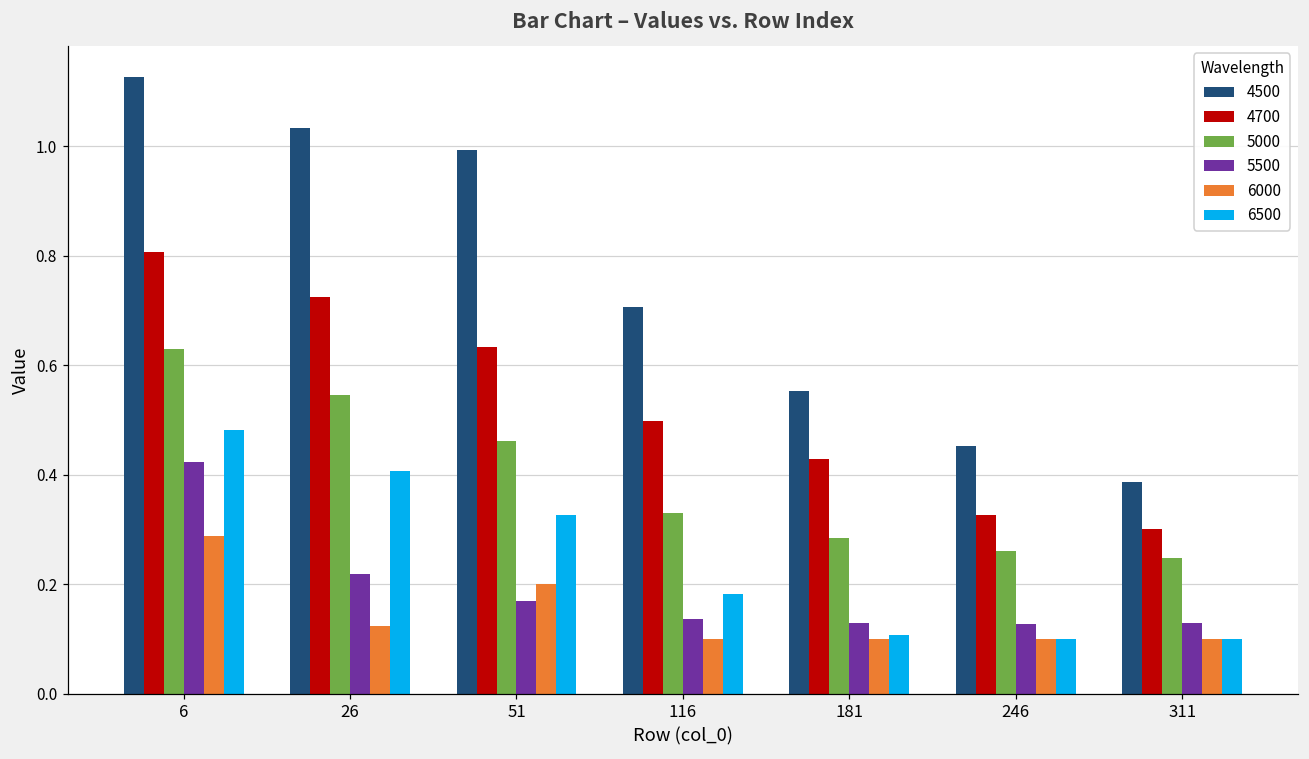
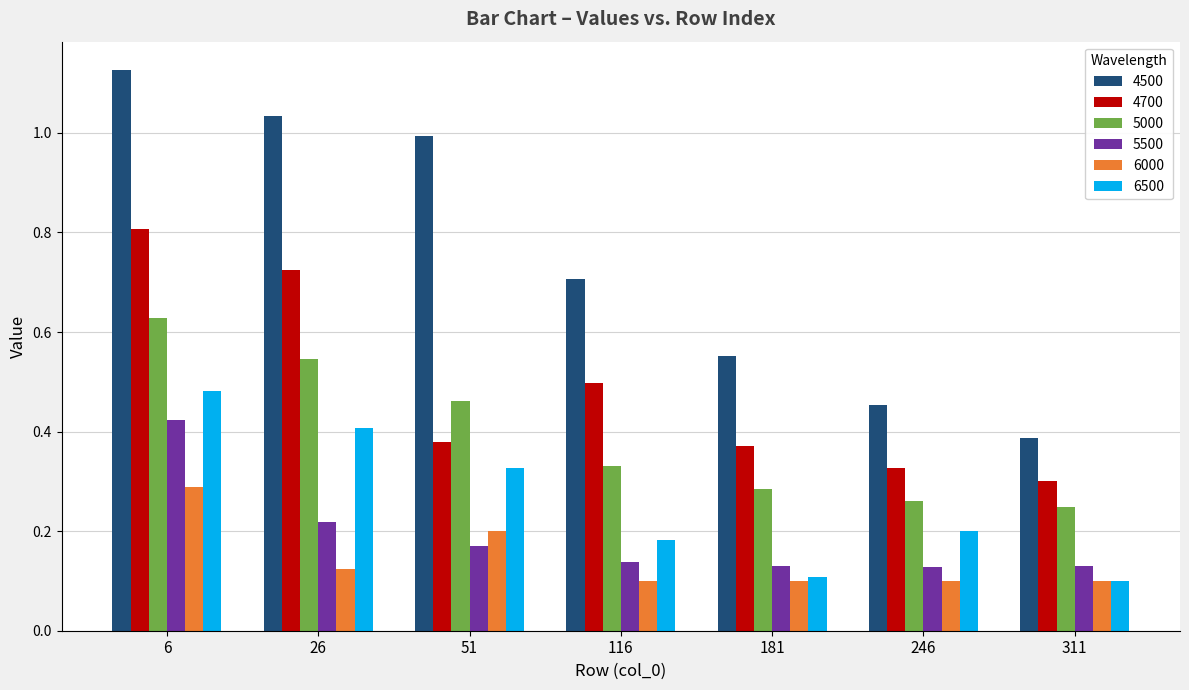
4700, 51: 0.63 -> 0.38
4700, 181: 0.43 -> 0.37
6500, 246: 0.1 -> 0.2
